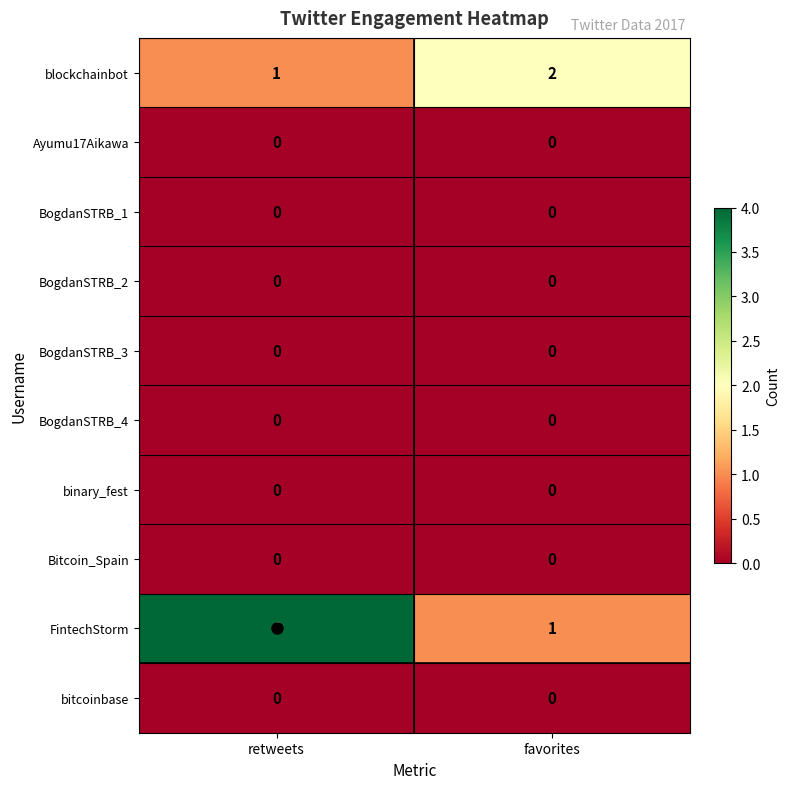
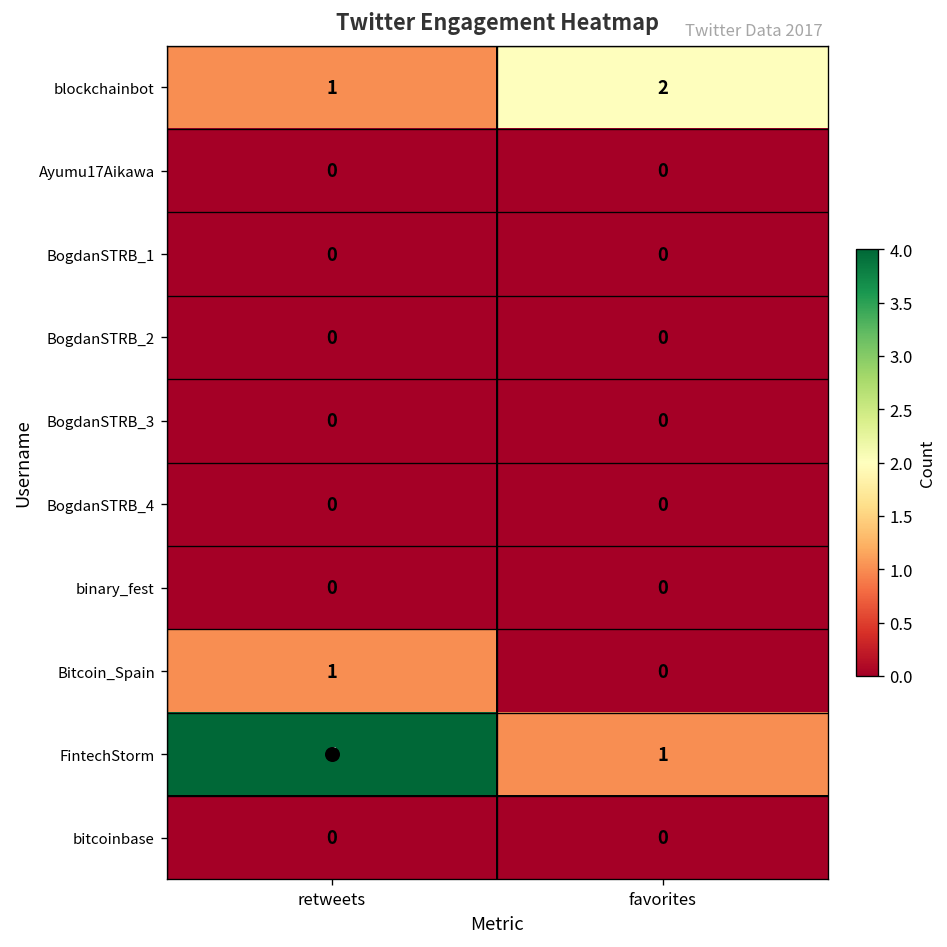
Bitcoin_Spain, retweets: 0 -> 1
